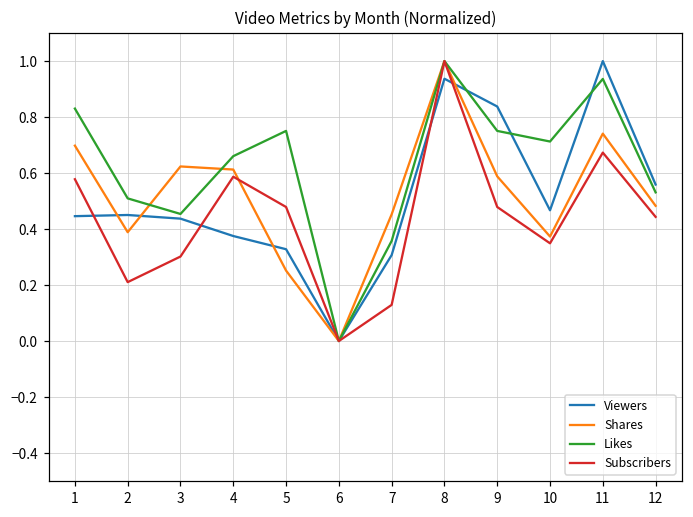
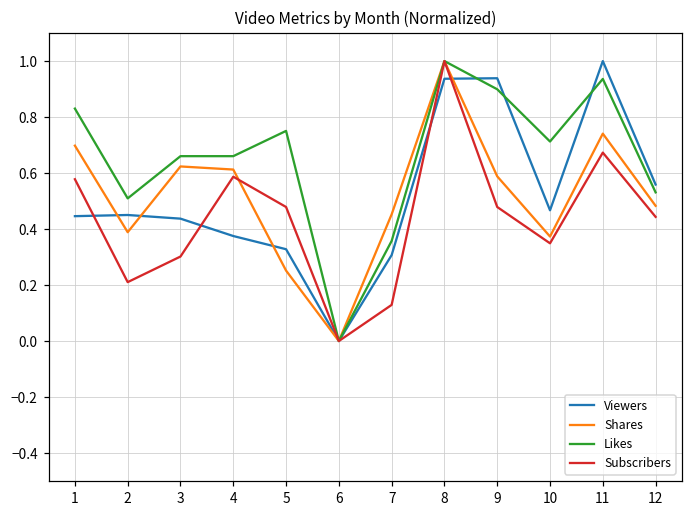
Likes, 3: 0.45 -> 0.66
Viewers, 9: 0.84 -> 0.94
Likes, 9: 0.75 -> 0.90
